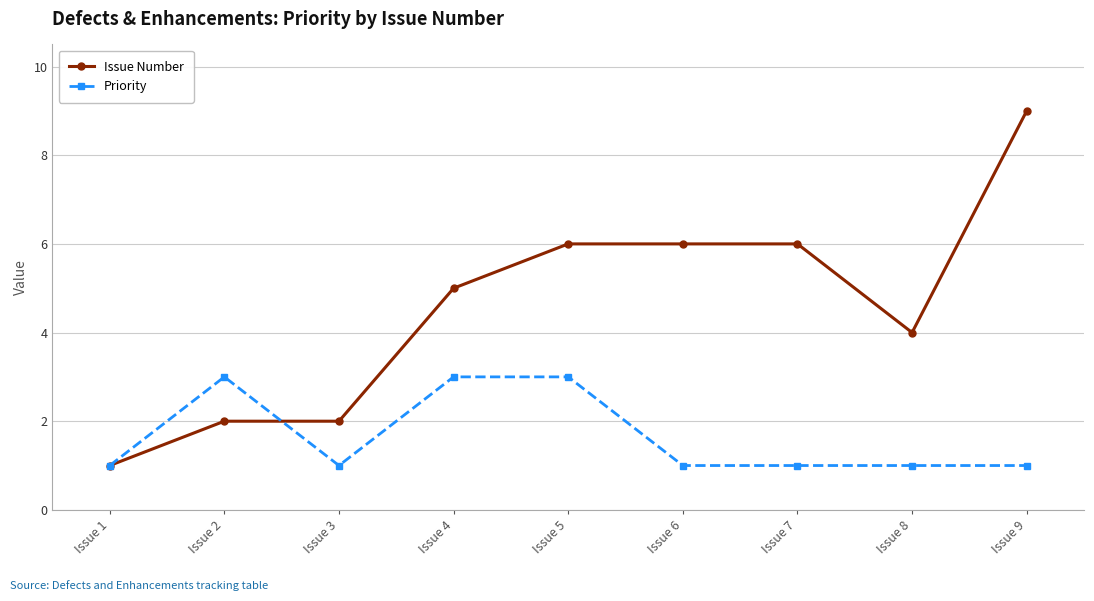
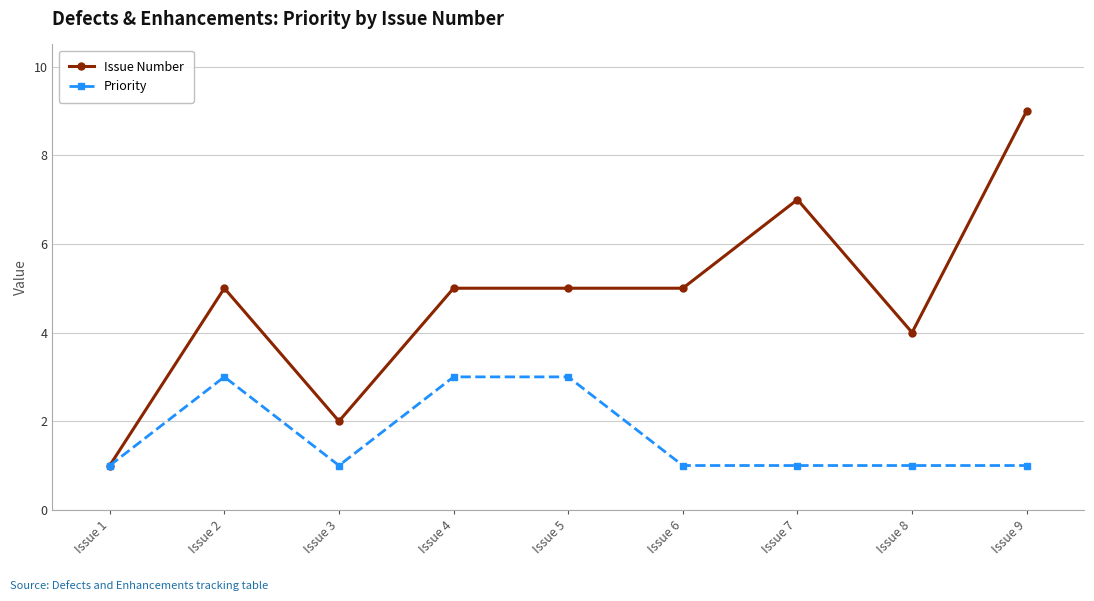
Issue Number, Issue 2: 2 -> 5
Issue Number, Issue 5: 6 -> 5
Issue Number, Issue 6: 6 -> 5
Issue Number, Issue 7: 6 -> 7
